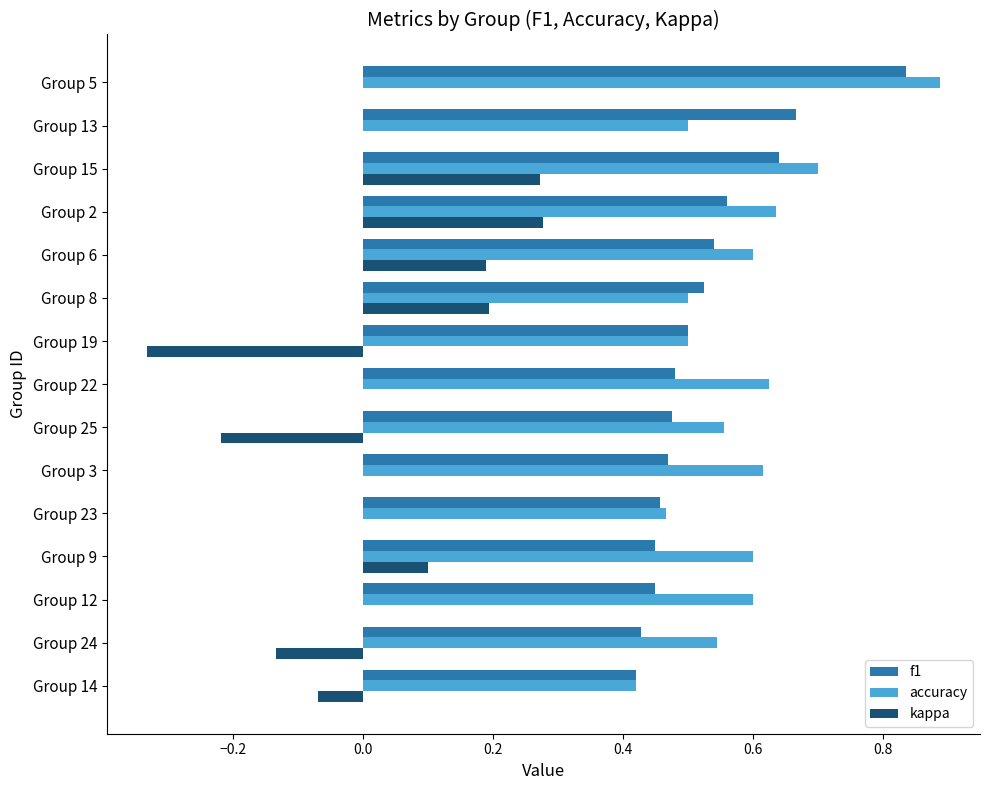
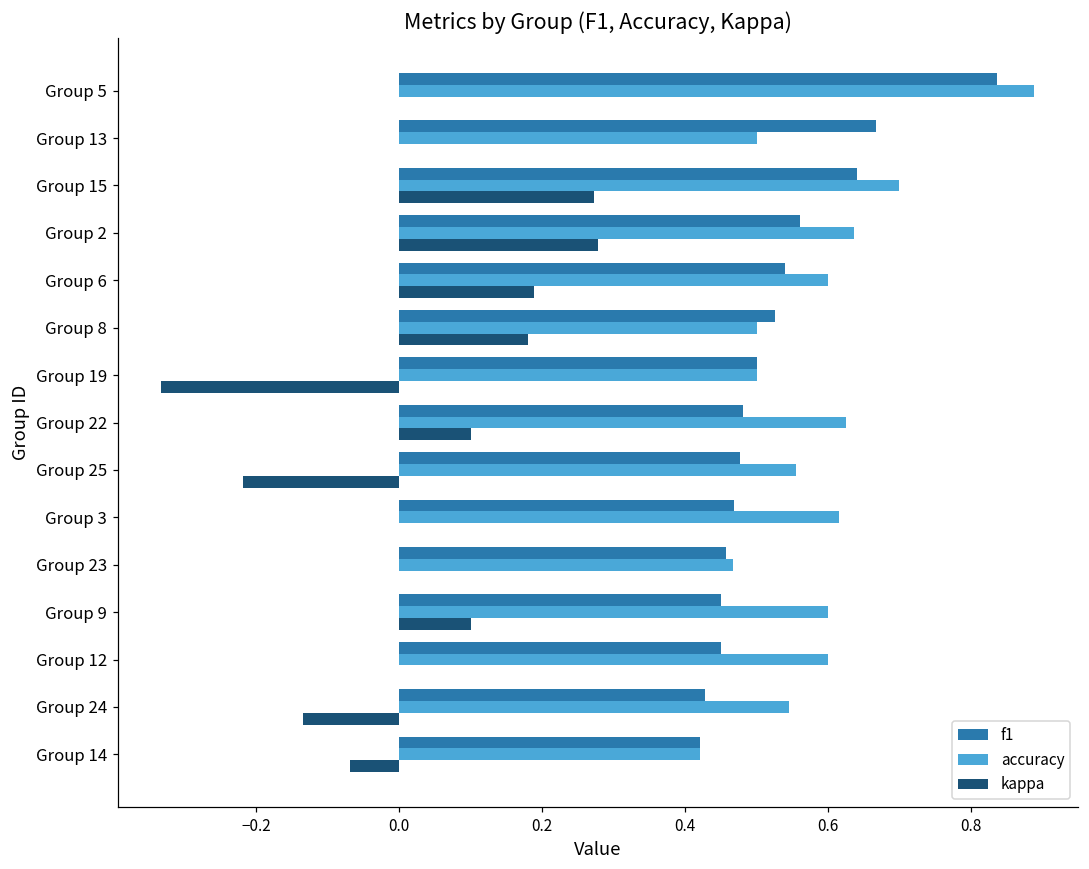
kappa, Group 8: 0.19 -> 0.18
kappa, Group 22: 0.0 -> 0.1
